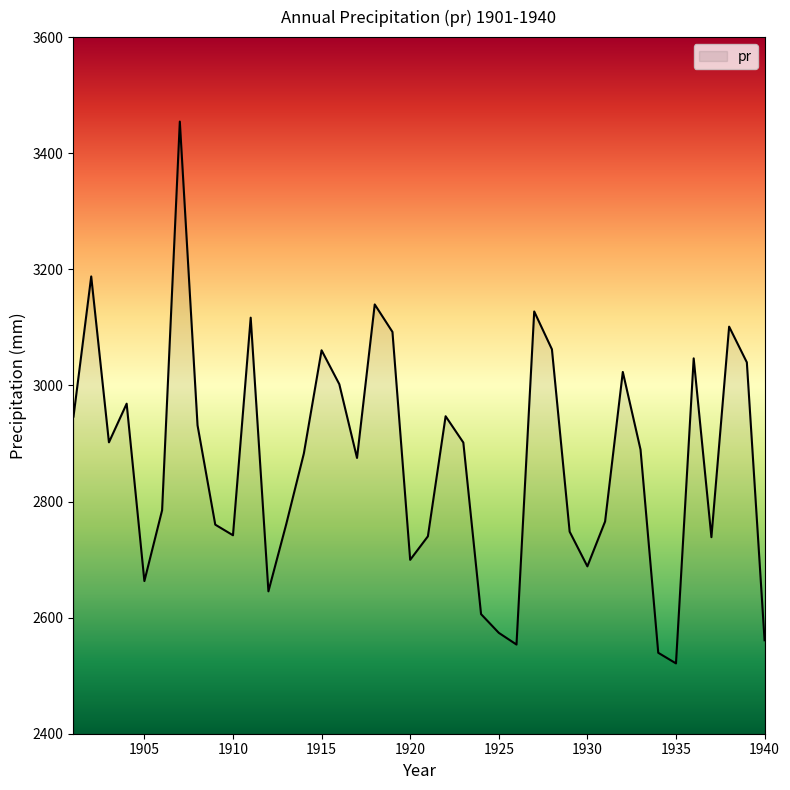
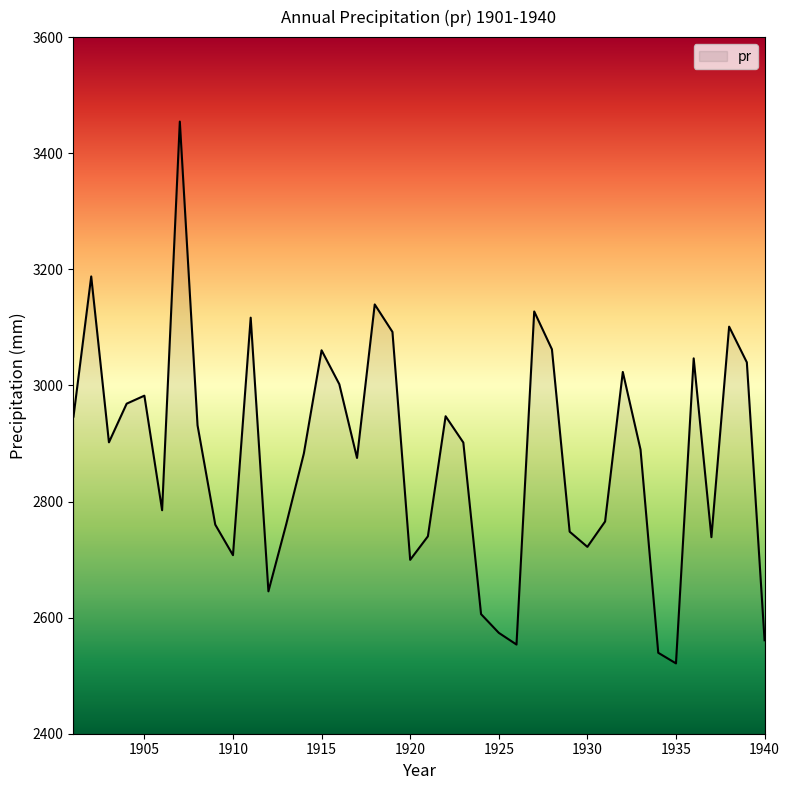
1905: 2660 -> 2980
1910: 2740 -> 2710
1930: 2690 -> 2720
